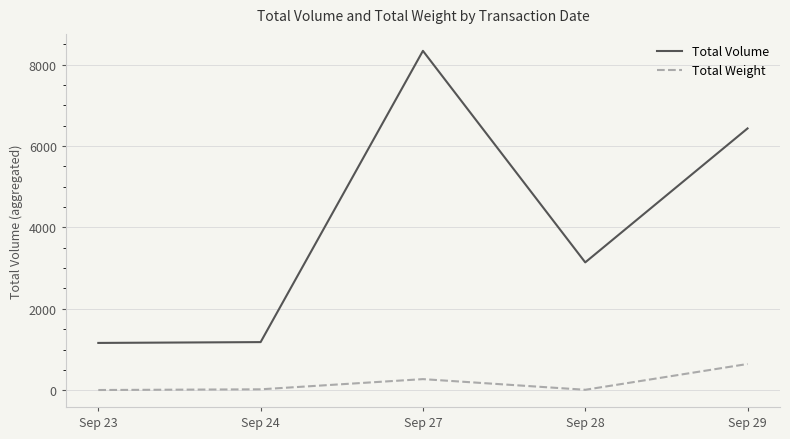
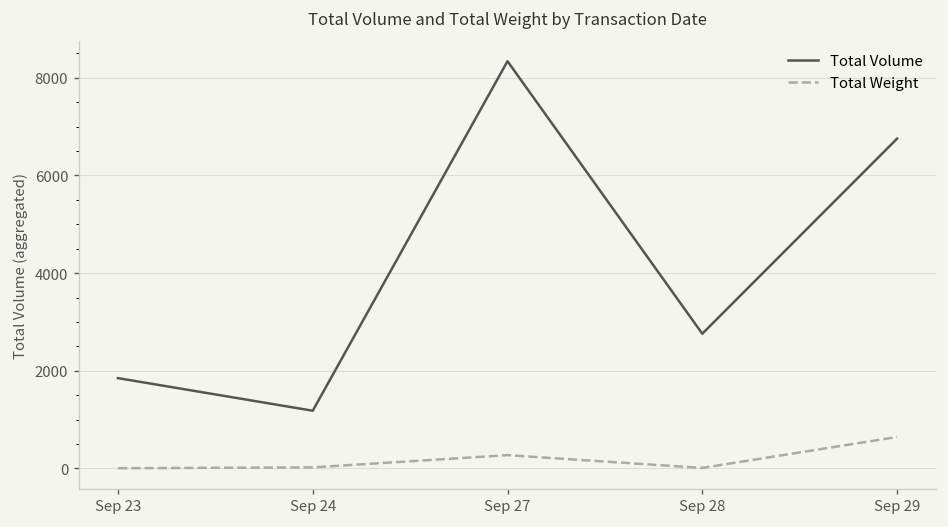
Total Volume, Sep 23: 1200 -> 1800
Total Volume, Sep 28: 3100 -> 2800
Total Volume, Sep 29: 6400 -> 6800
